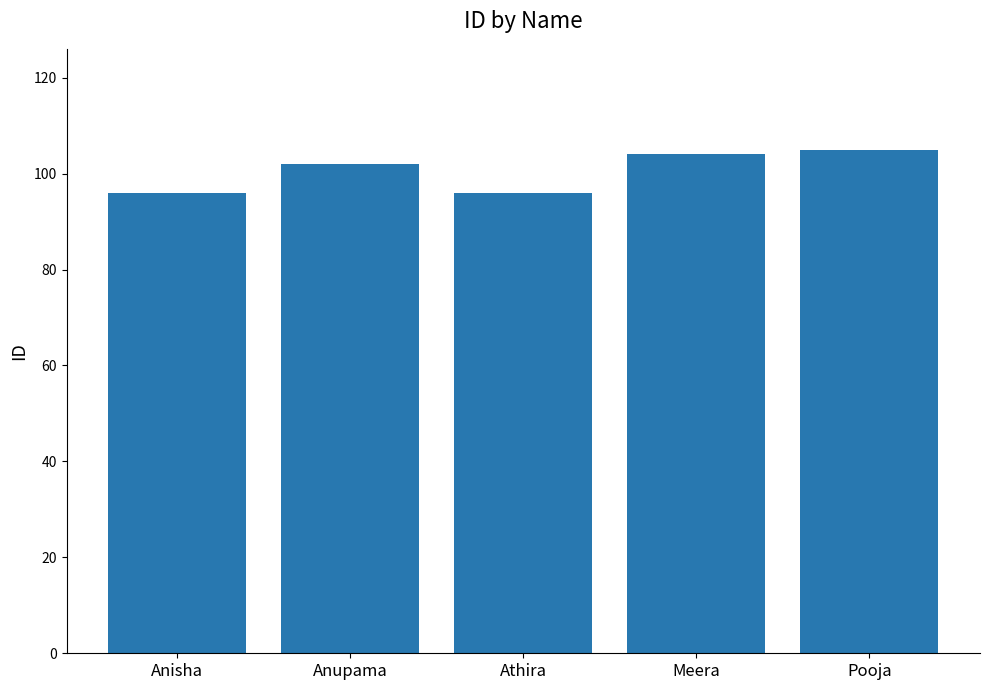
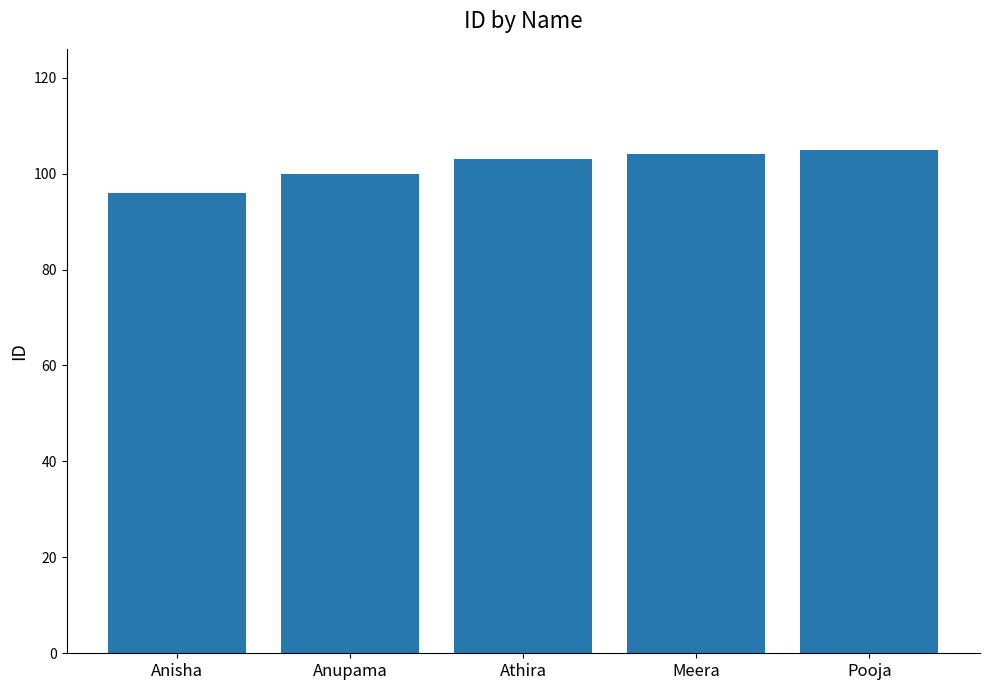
Anupama: 102 -> 100
Athira: 96 -> 103
